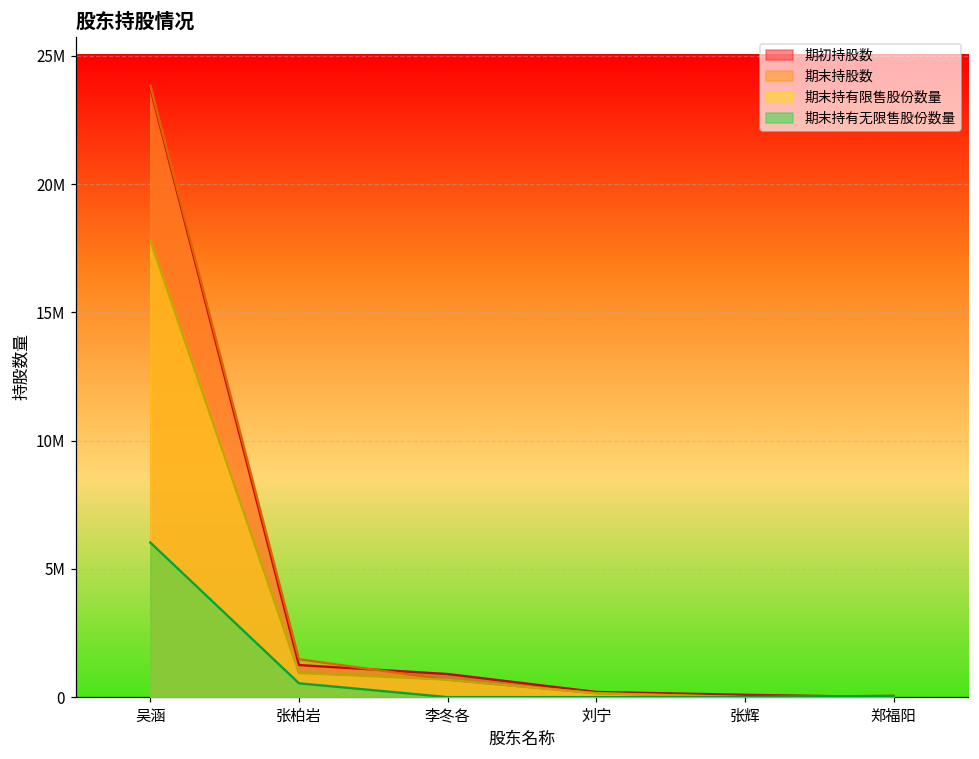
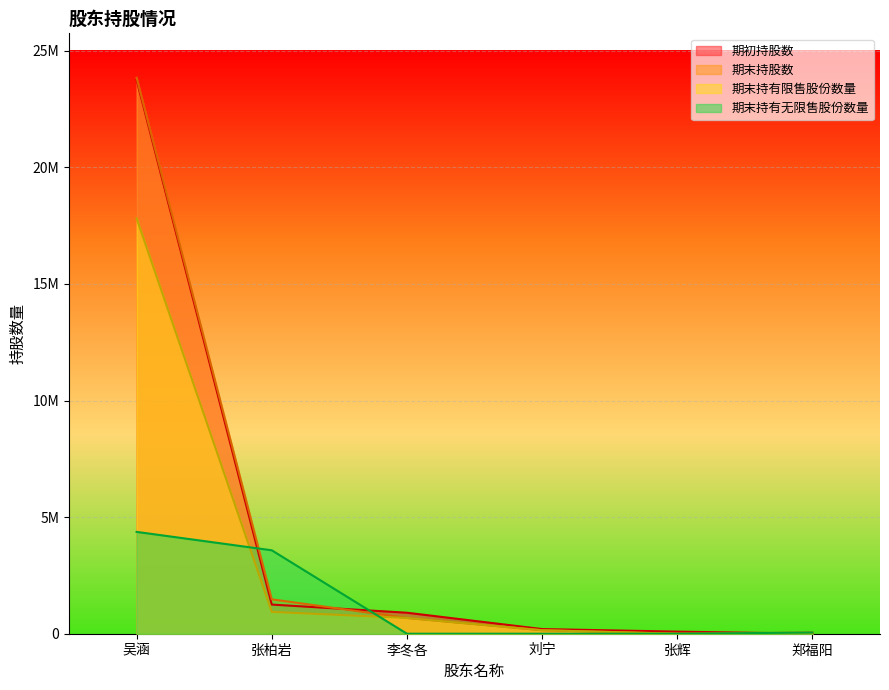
期末持有无限售股份数量, 吴涵: 6000000 -> 4400000
期末持有无限售股份数量, 张柏岩: 500000 -> 3600000
